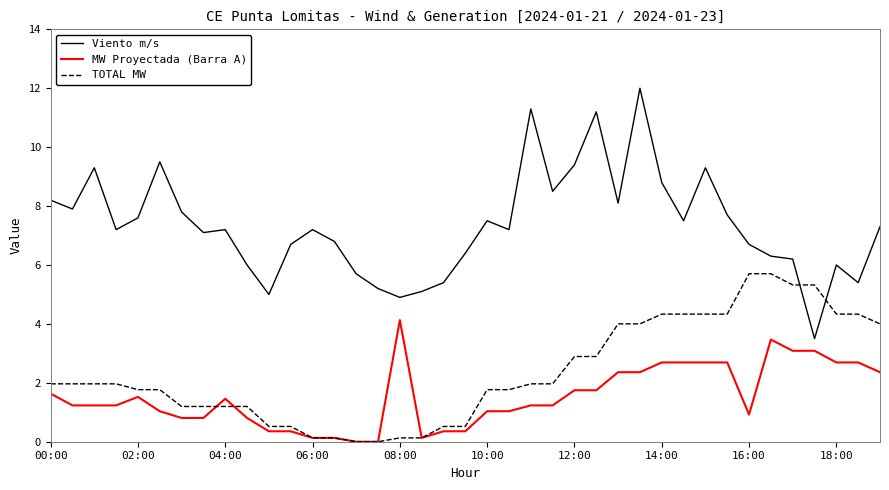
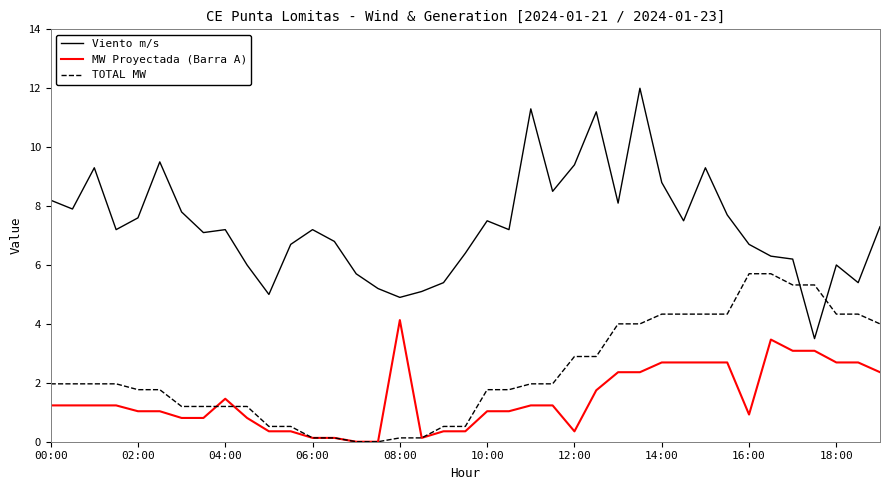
MW Proyectada (Barra A), 00:00: 1.6 -> 1.2
MW Proyectada (Barra A), 02:00: 1.5 -> 1.0
MW Proyectada (Barra A), 12:00: 1.7 -> 0.4
